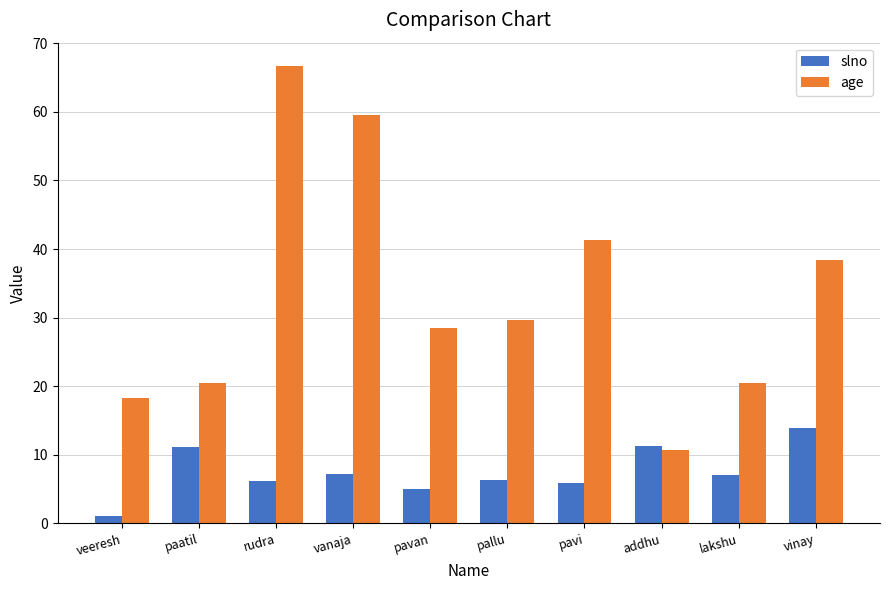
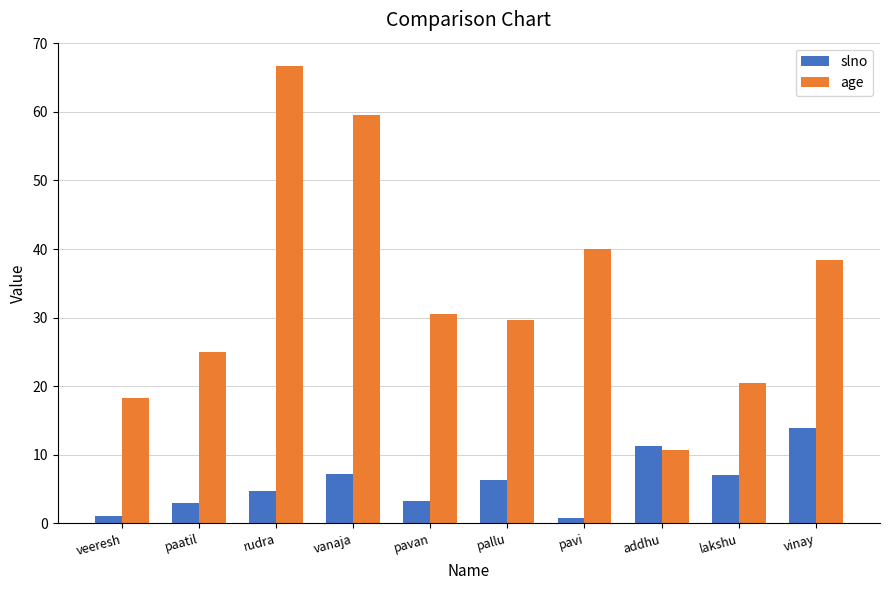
slno, paatil: 11 -> 3
age, paatil: 20 -> 25
slno, rudra: 6 -> 5
slno, pavan: 5 -> 3
age, pavan: 28 -> 30
slno, pavi: 6 -> 1
age, pavi: 41 -> 40
